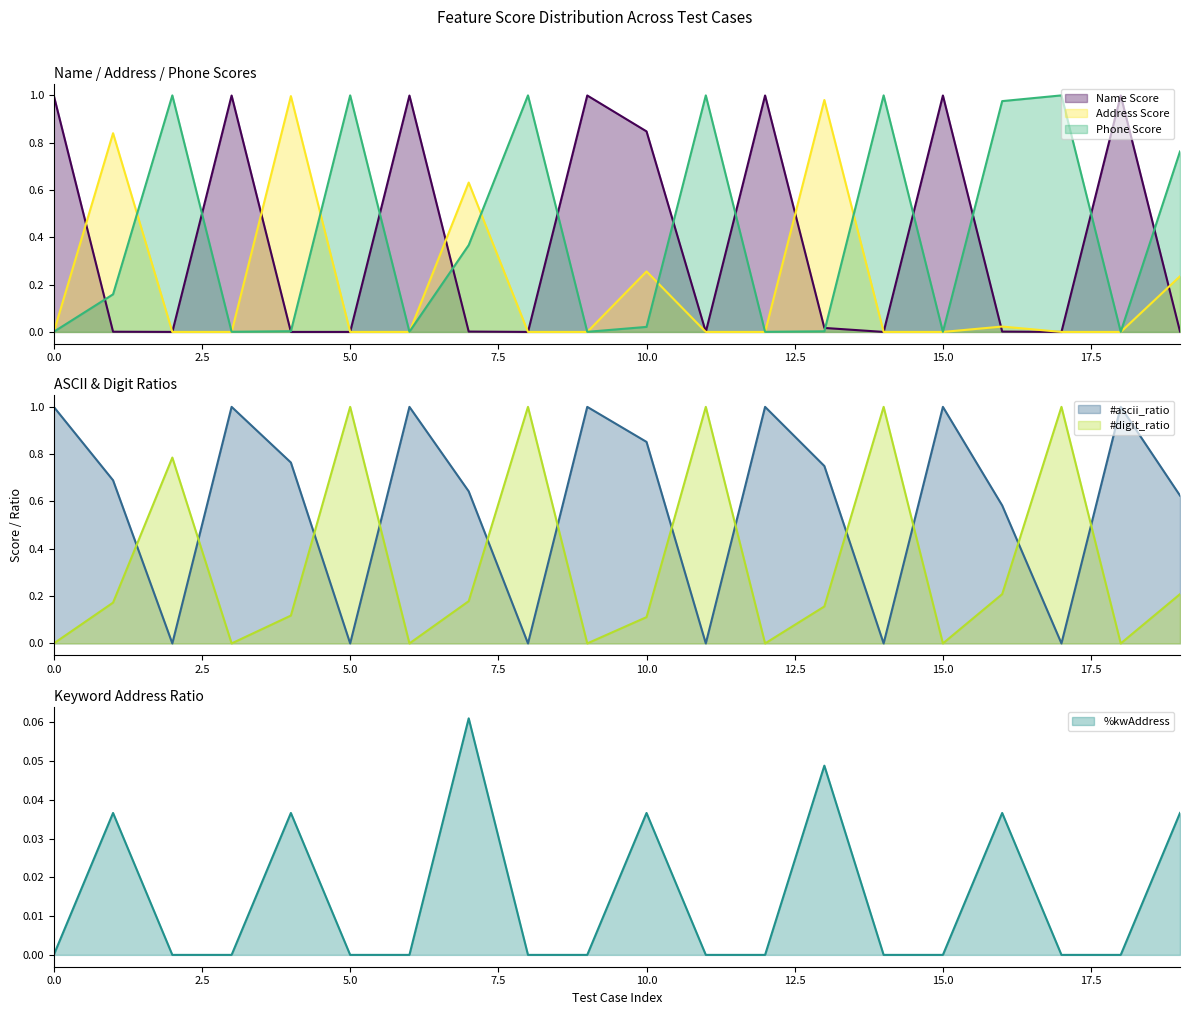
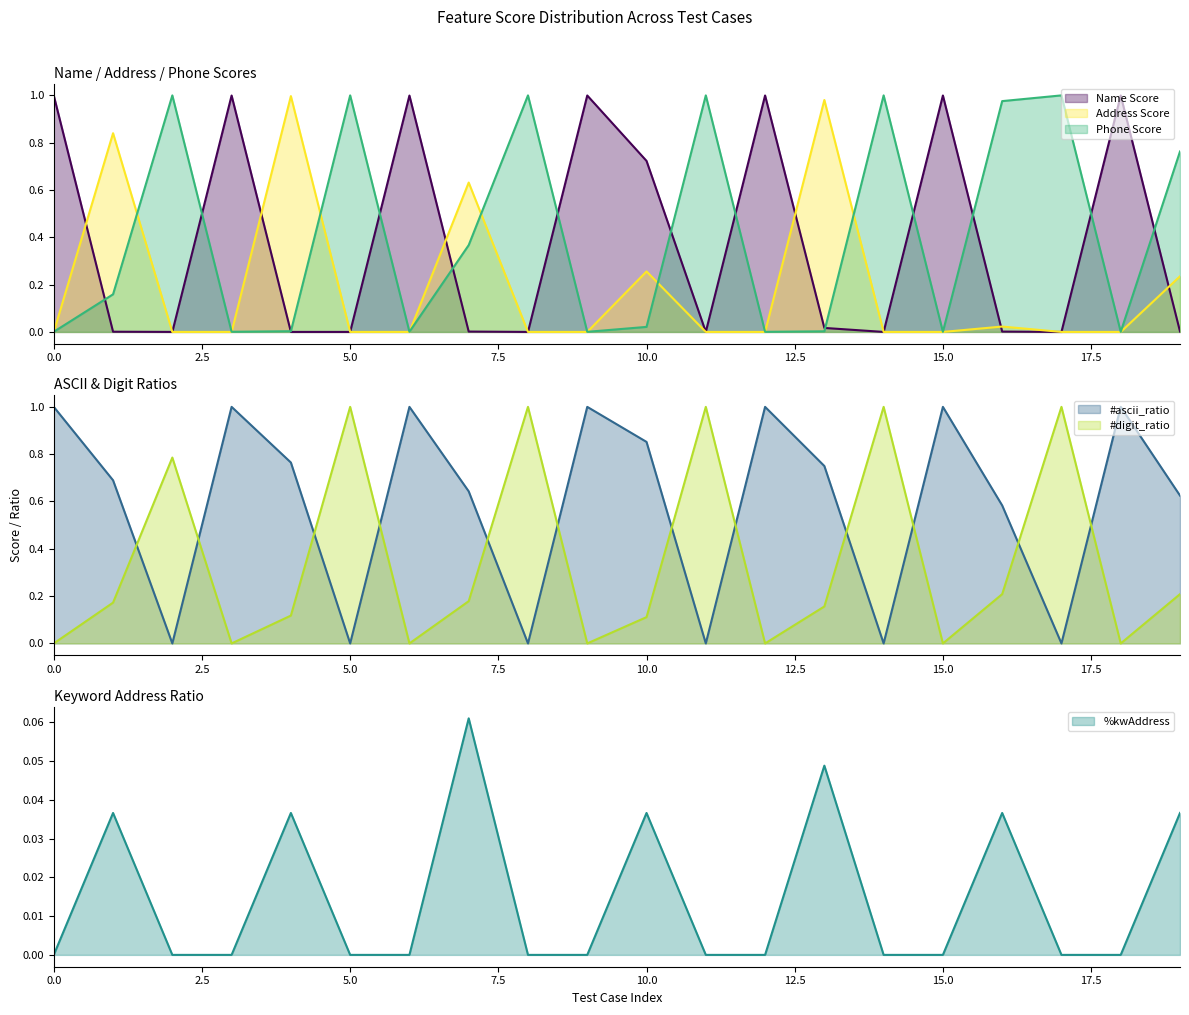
Name / Address / Phone Scores, Name Score, 10.0: 0.85 -> 0.72
